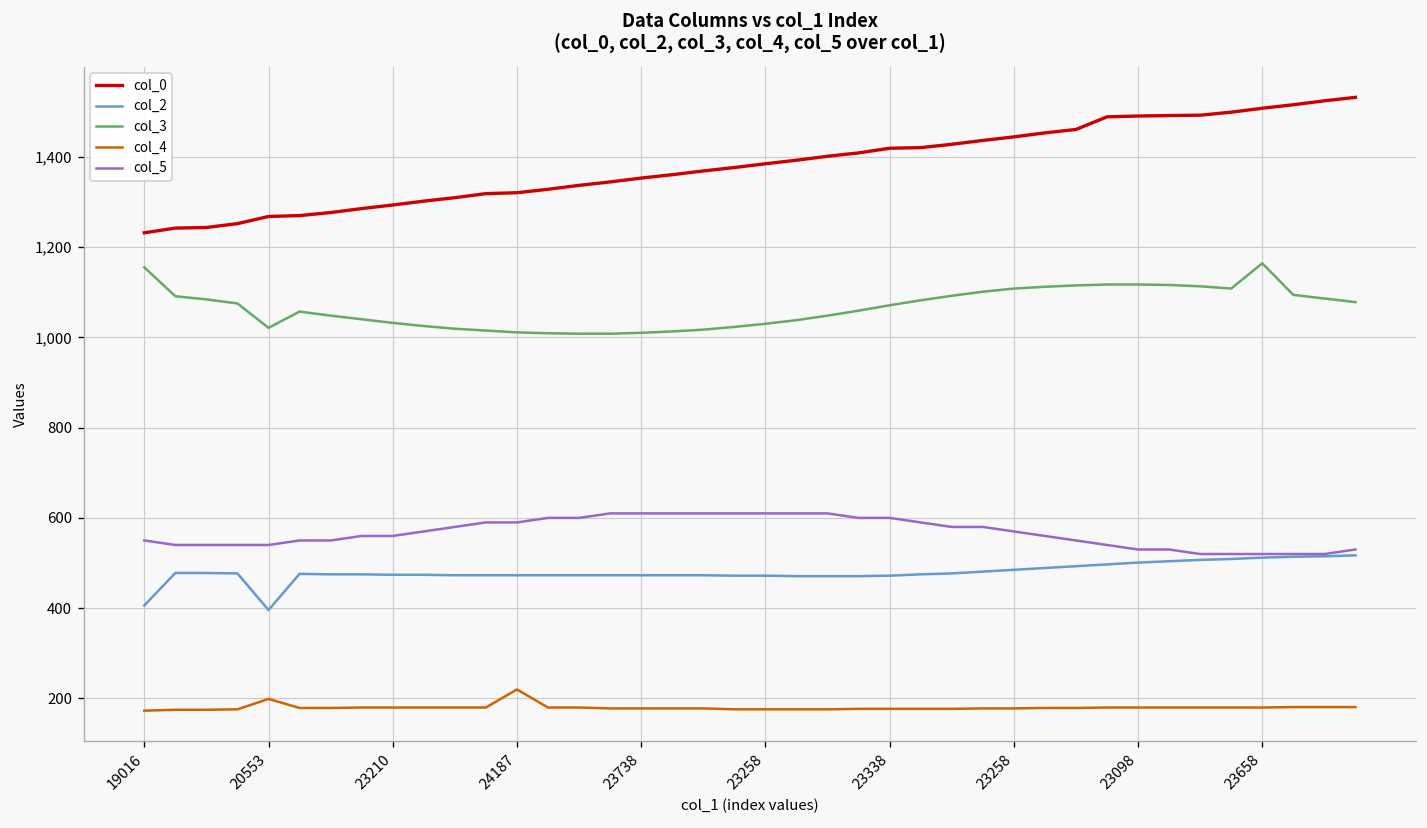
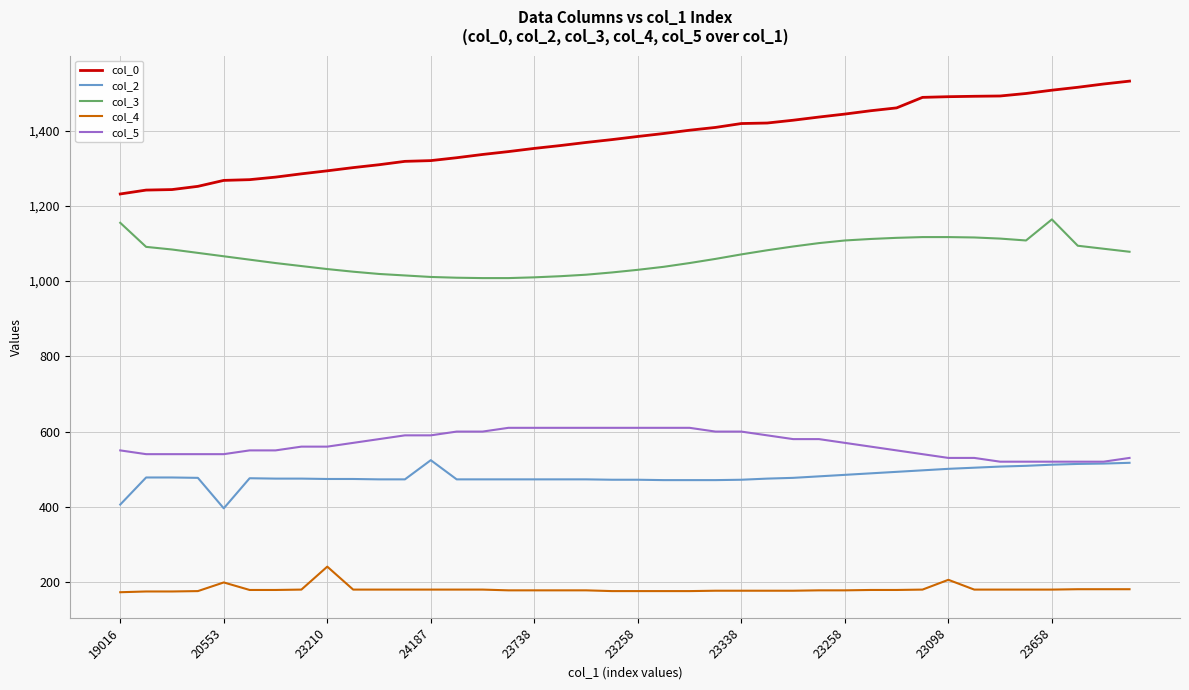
col_3, 20553: 1,020 -> 1,070
col_4, 23210: 180 -> 240
col_2, 24187: 470 -> 520
col_4, 24187: 220 -> 180
col_4, 23098: 180 -> 210
